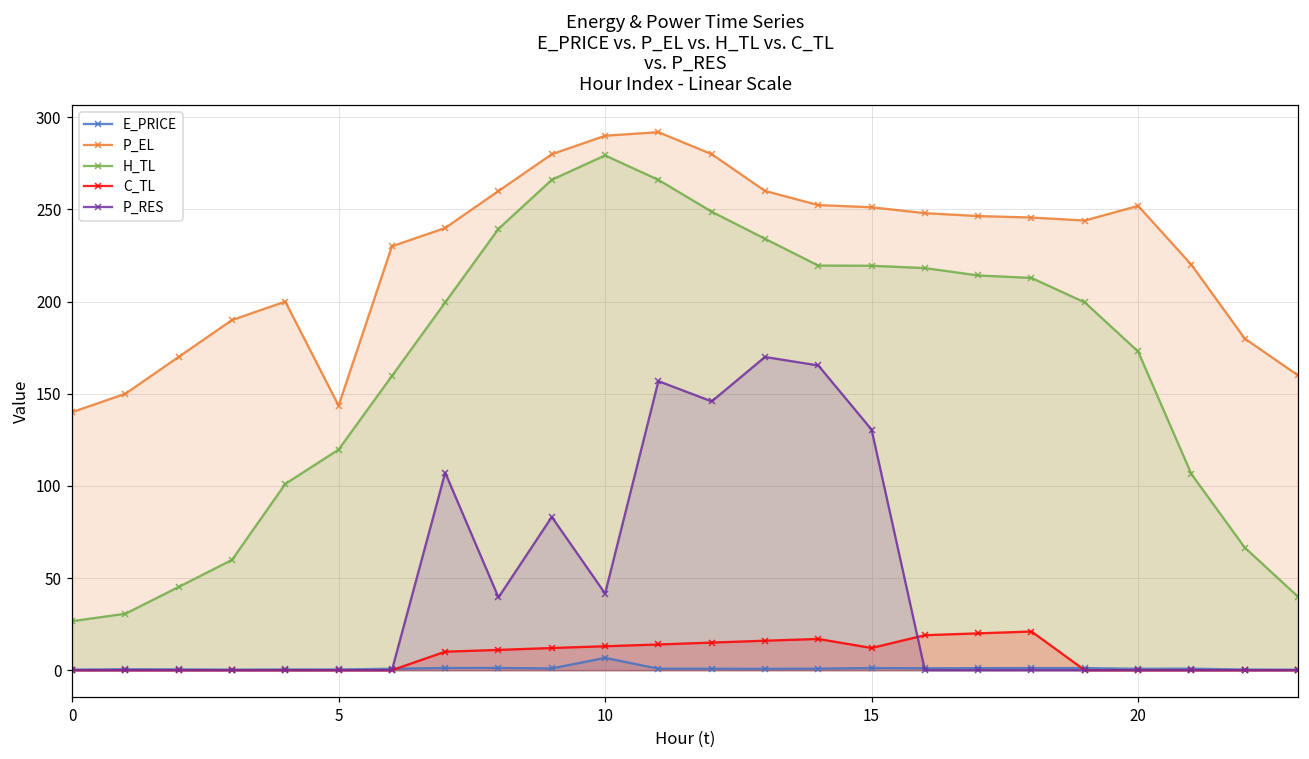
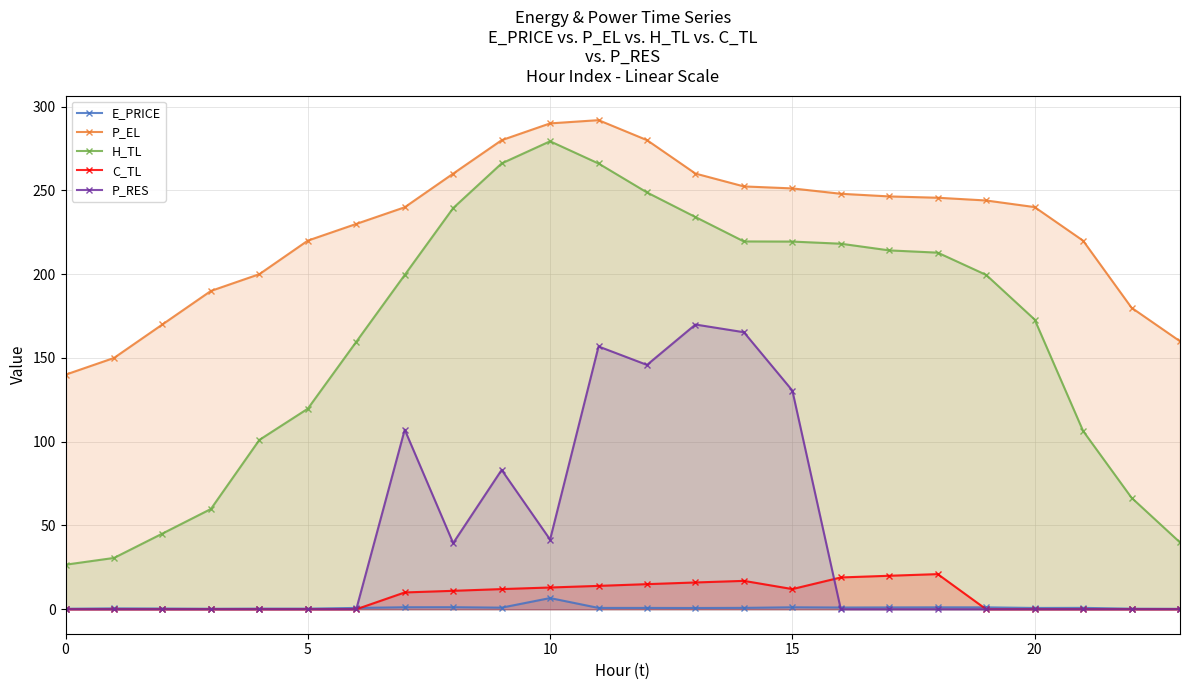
P_EL, 5: 144 -> 220
P_EL, 20: 252 -> 240
